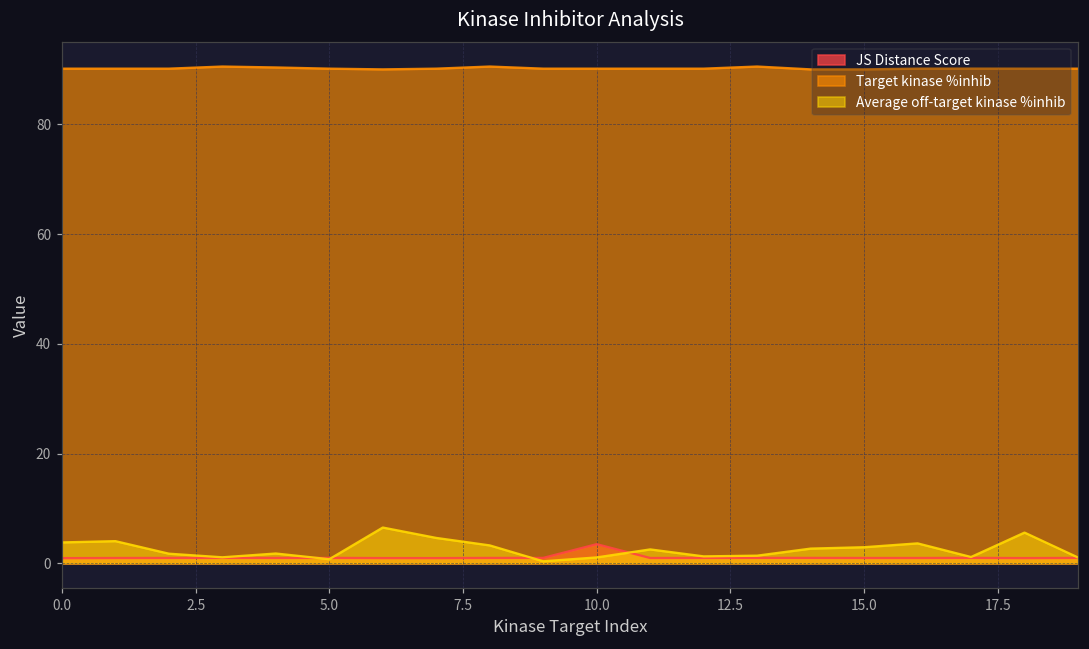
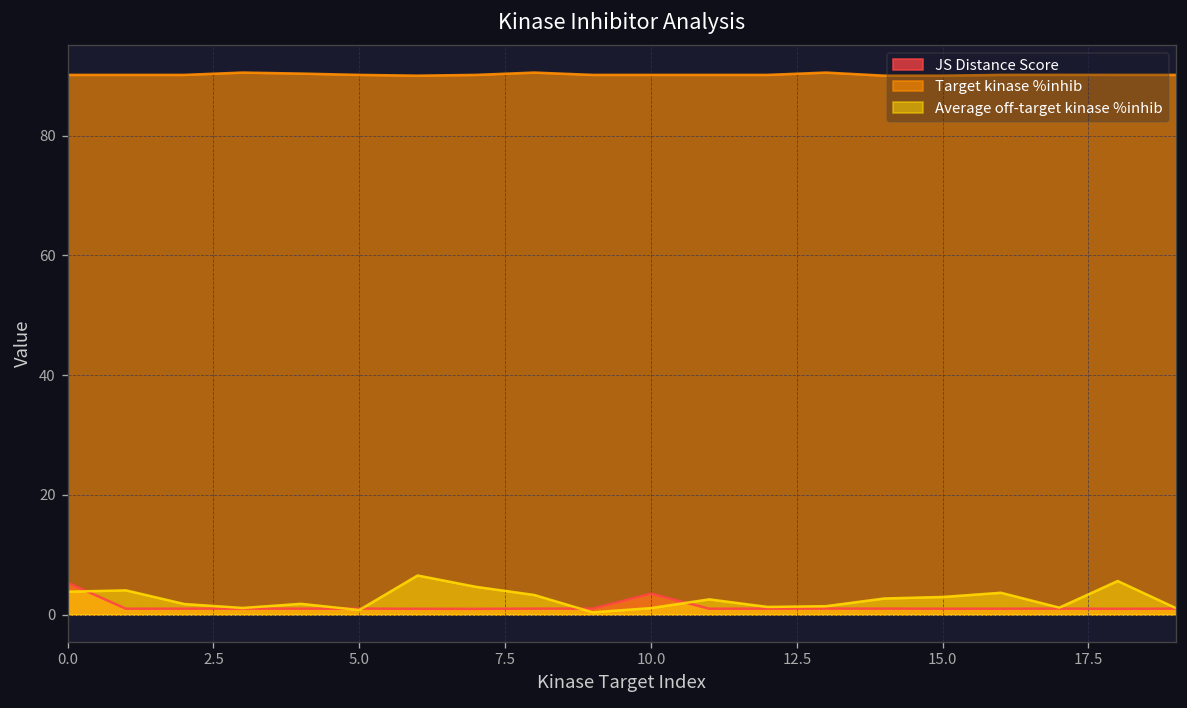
JS Distance Score, 0.0: 1 -> 5
